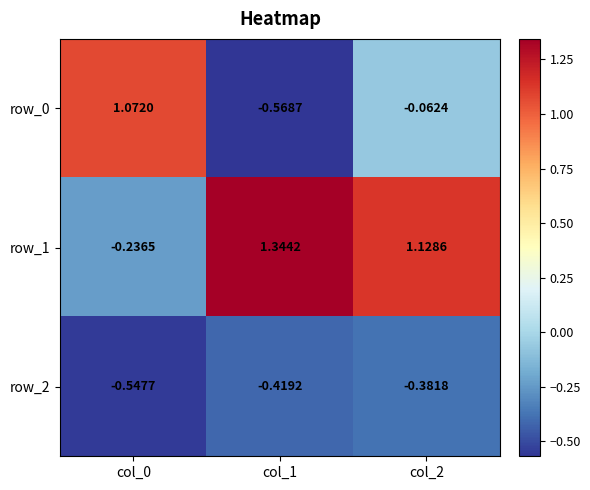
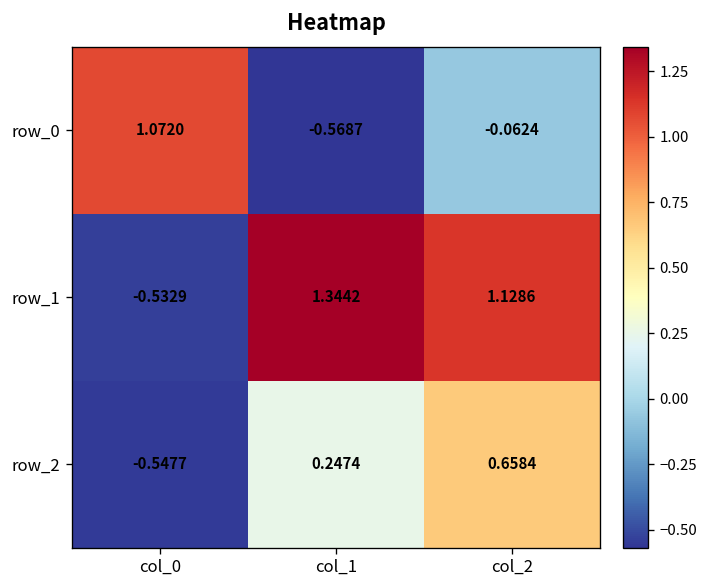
row_1, col_0: -0.2365 -> -0.5329
row_2, col_1: -0.4192 -> 0.2474
row_2, col_2: -0.3818 -> 0.6584
